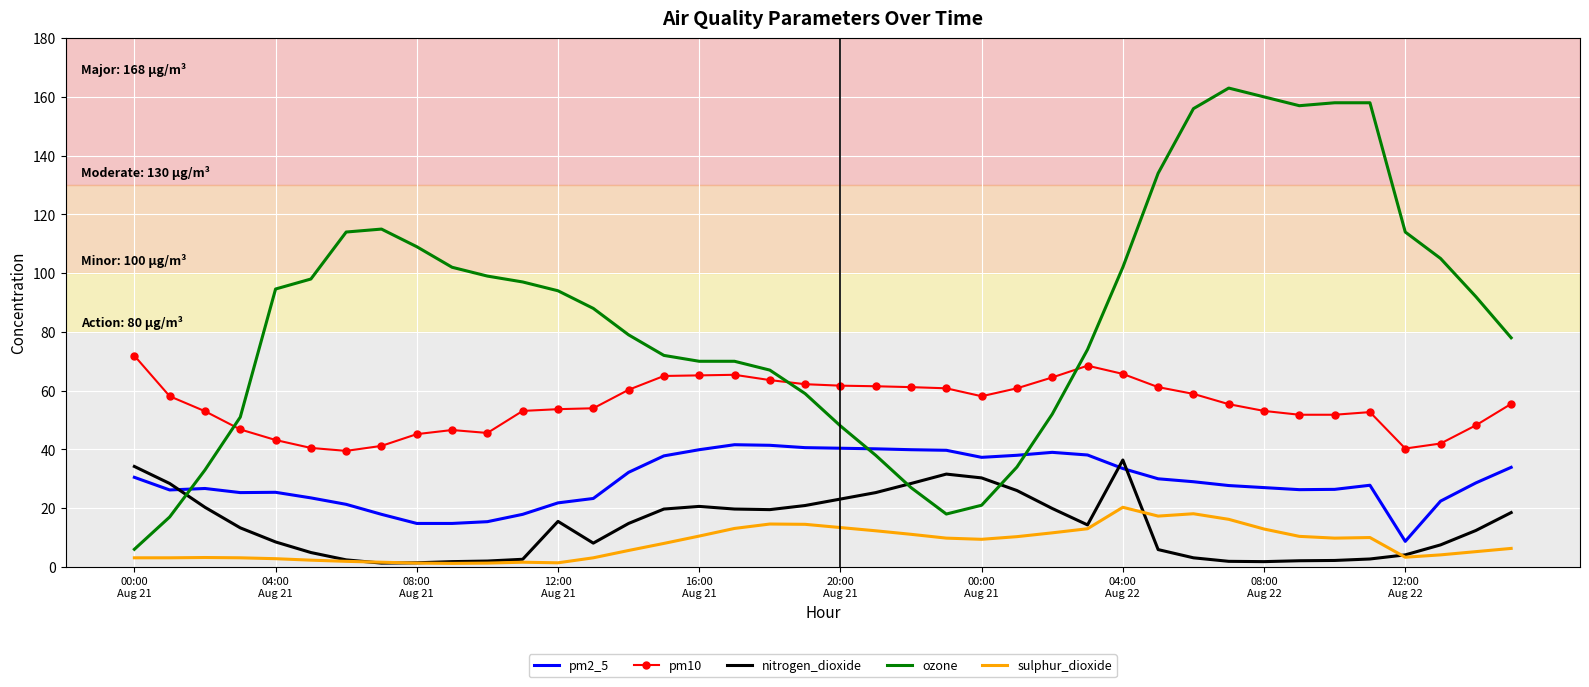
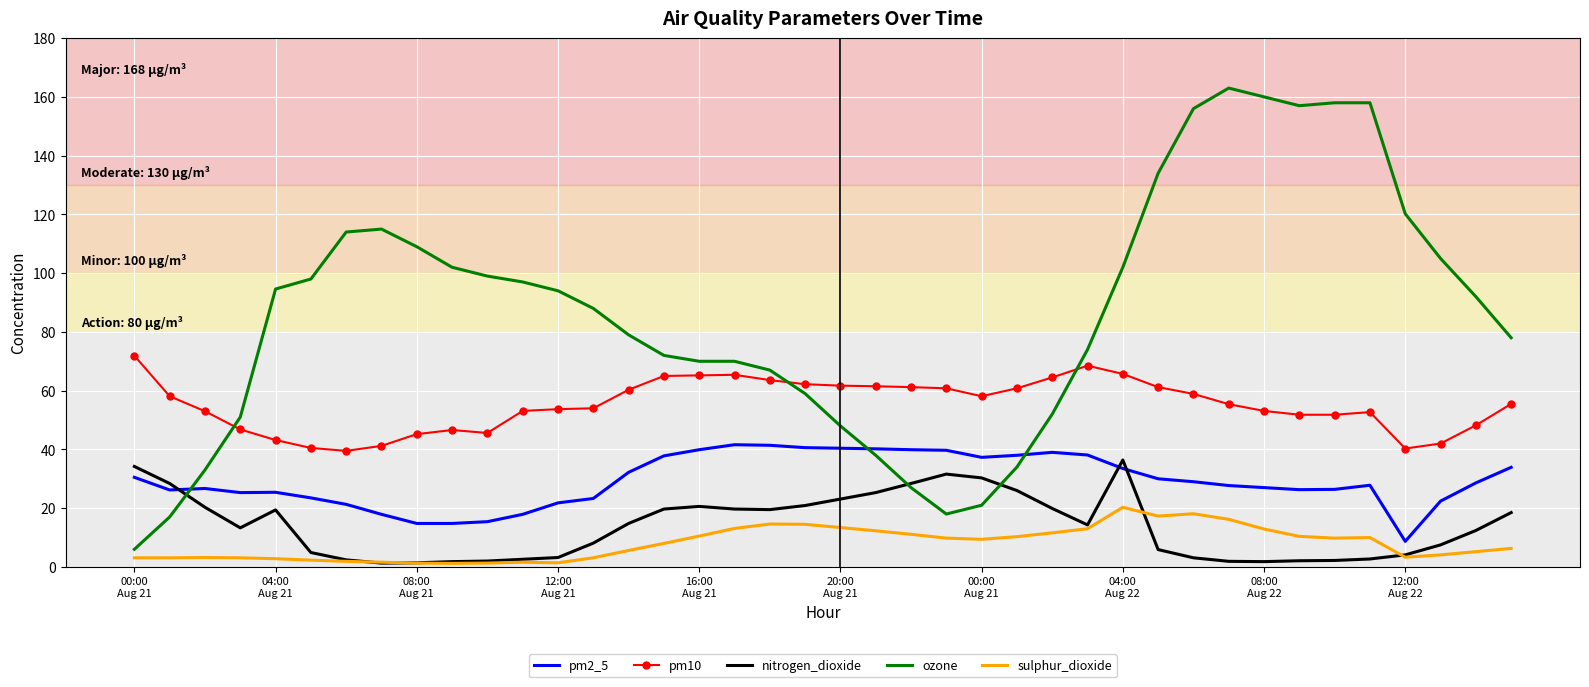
nitrogen_dioxide, 04:00 Aug 21: 9 -> 19
nitrogen_dioxide, 12:00 Aug 21: 16 -> 3
ozone, 12:00 Aug 22: 114 -> 120
